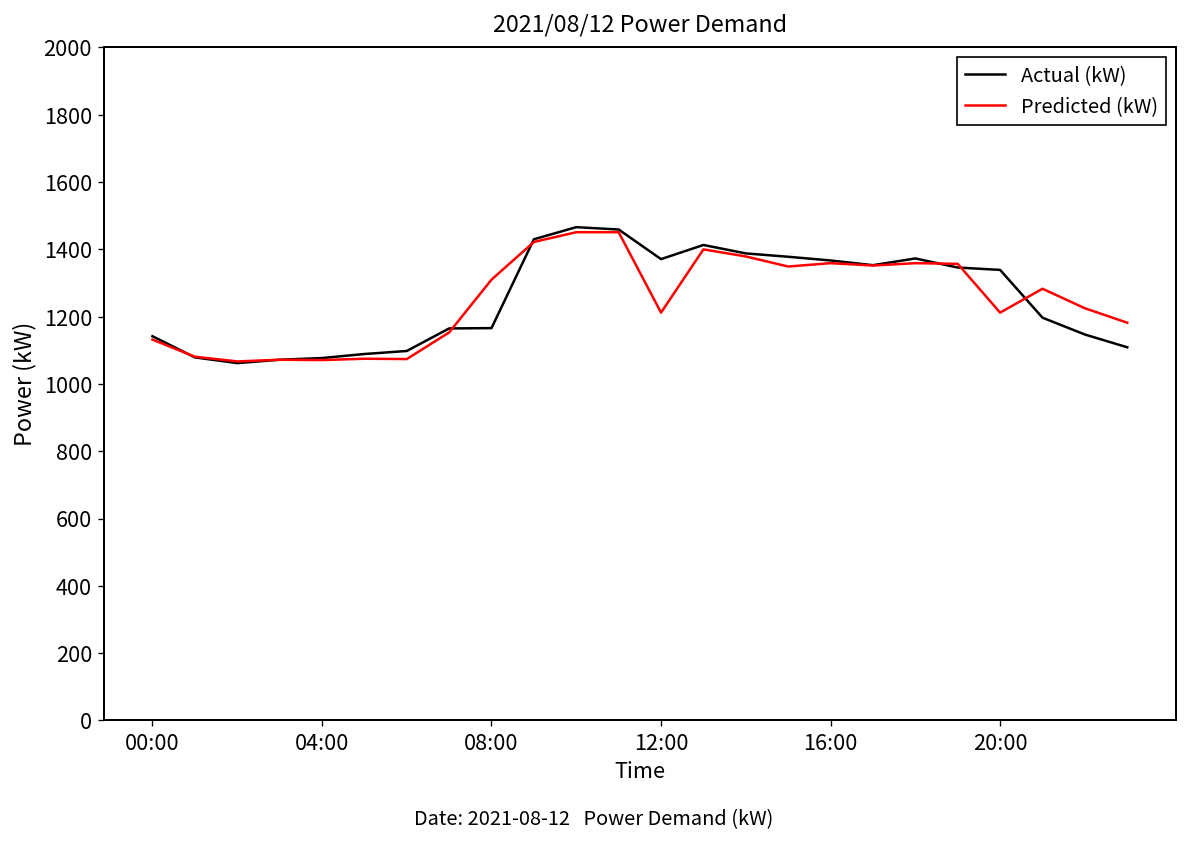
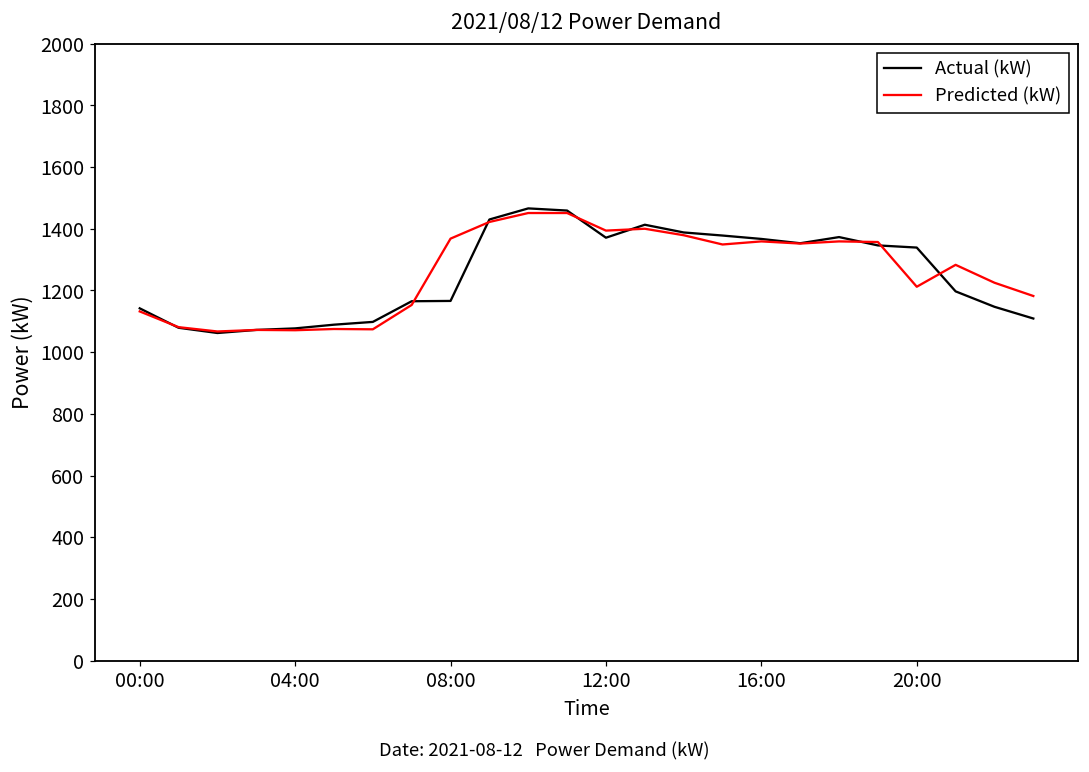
Predicted (kW), 08:00: 1310 -> 1370
Predicted (kW), 12:00: 1210 -> 1390
